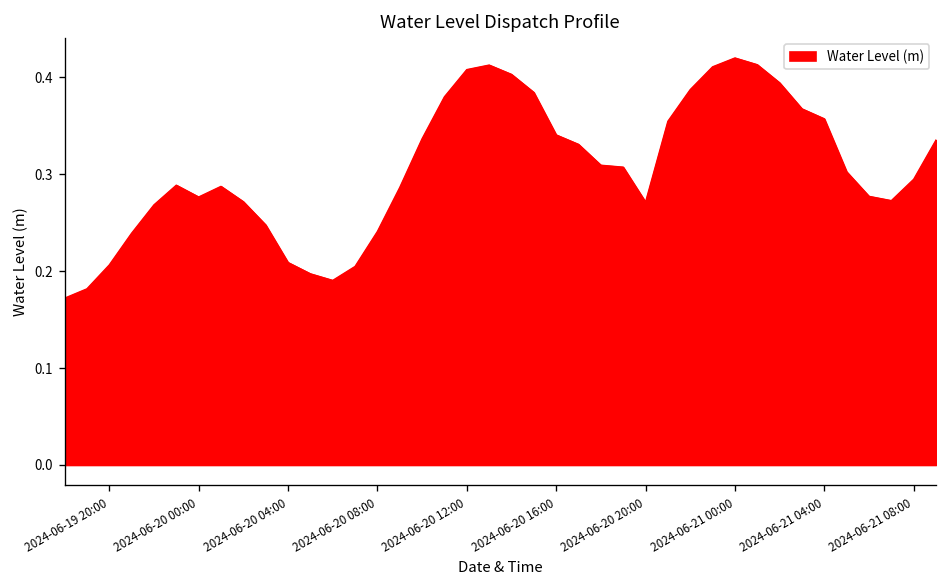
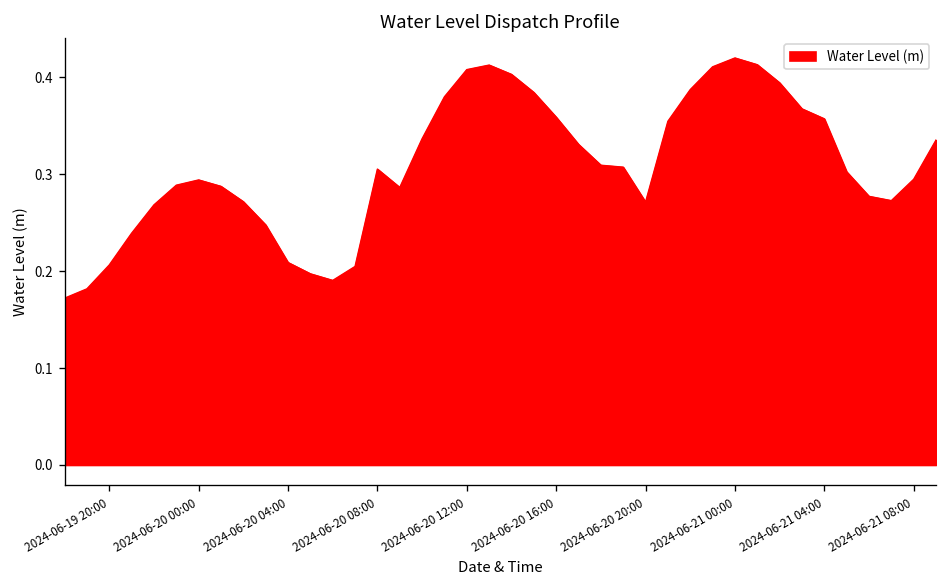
2024-06-20 00:00: 0.28 -> 0.29
2024-06-20 08:00: 0.24 -> 0.31
2024-06-20 16:00: 0.34 -> 0.36
